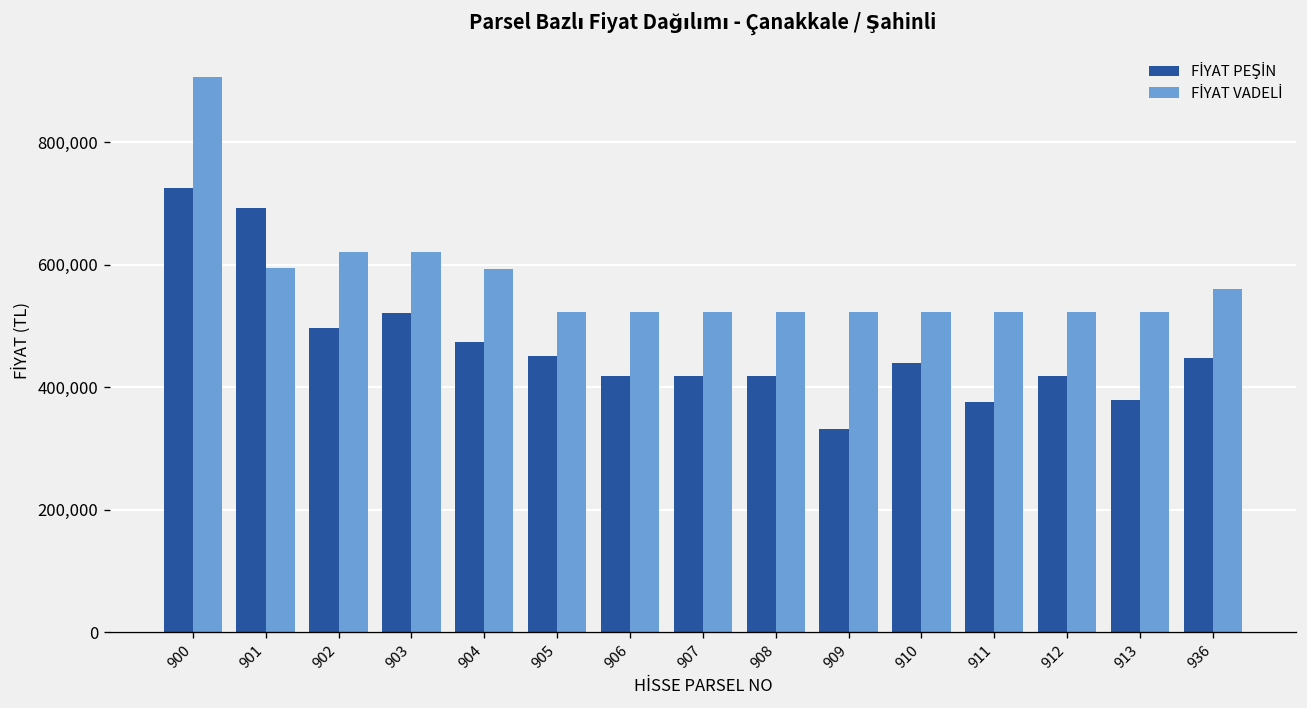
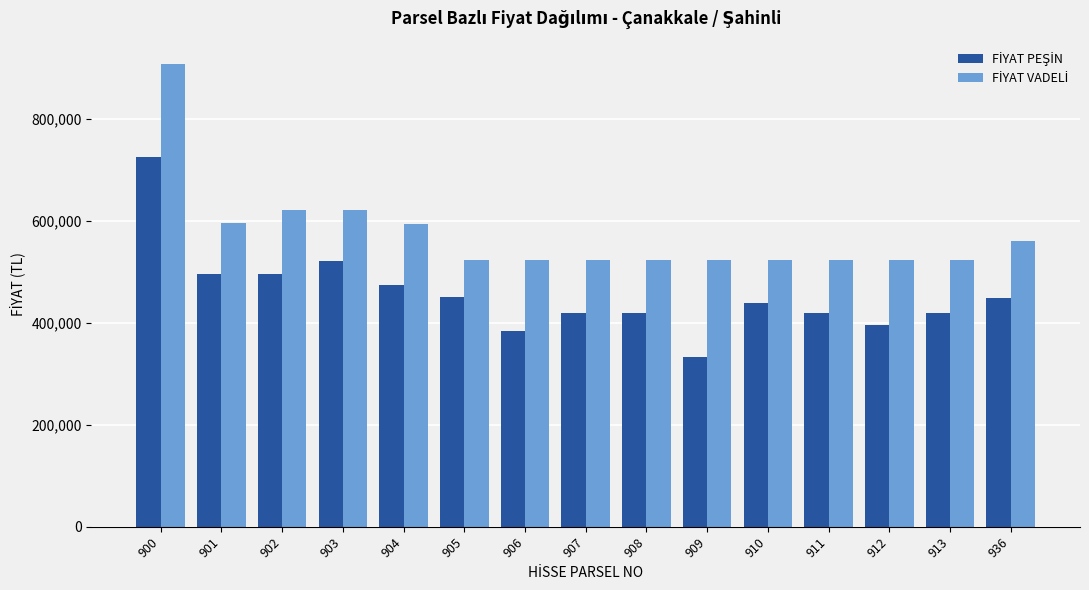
FİYAT PEŞİN, 901: 690,000 -> 500,000
FİYAT PEŞİN, 906: 420,000 -> 380,000
FİYAT PEŞİN, 911: 380,000 -> 420,000
FİYAT PEŞİN, 912: 420,000 -> 400,000
FİYAT PEŞİN, 913: 380,000 -> 420,000
